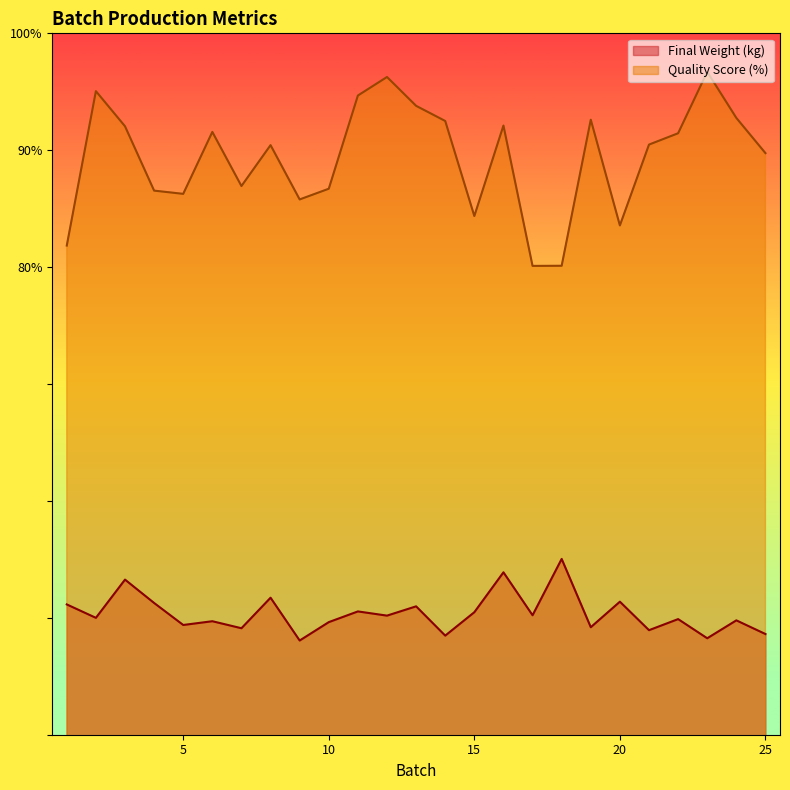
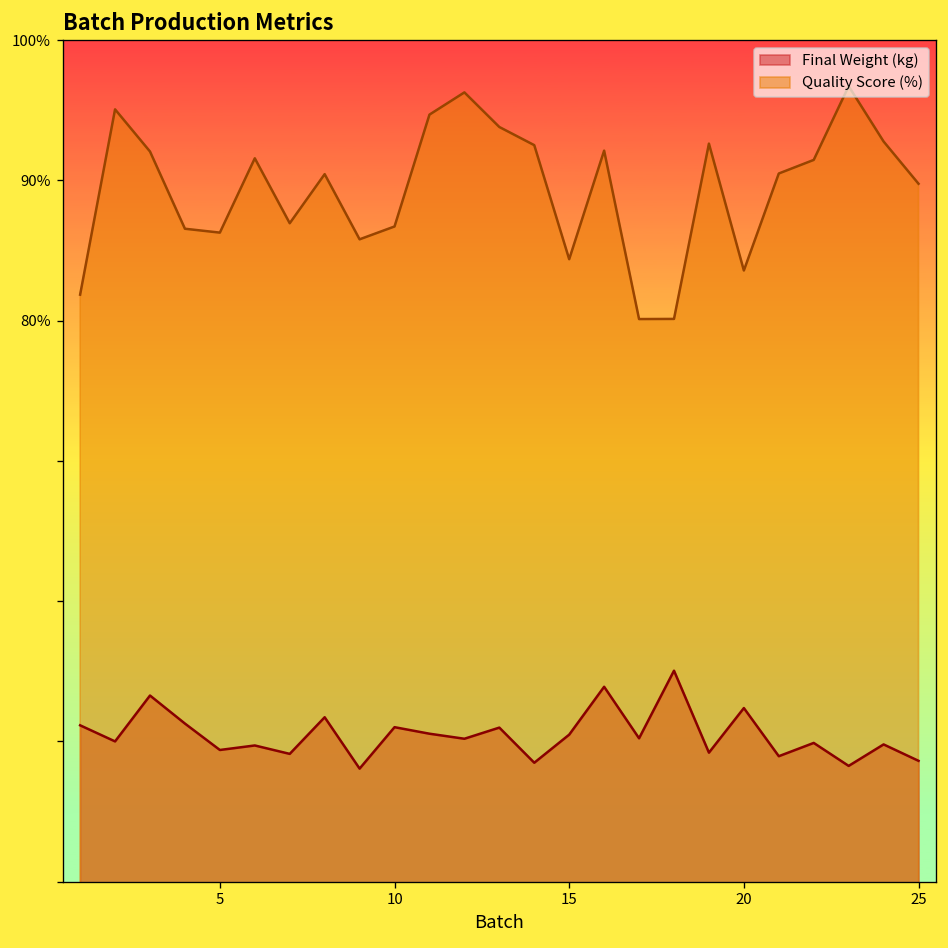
Final Weight (kg), 10: 49.6% -> 51.0%
Final Weight (kg), 20: 51.4% -> 52.4%
